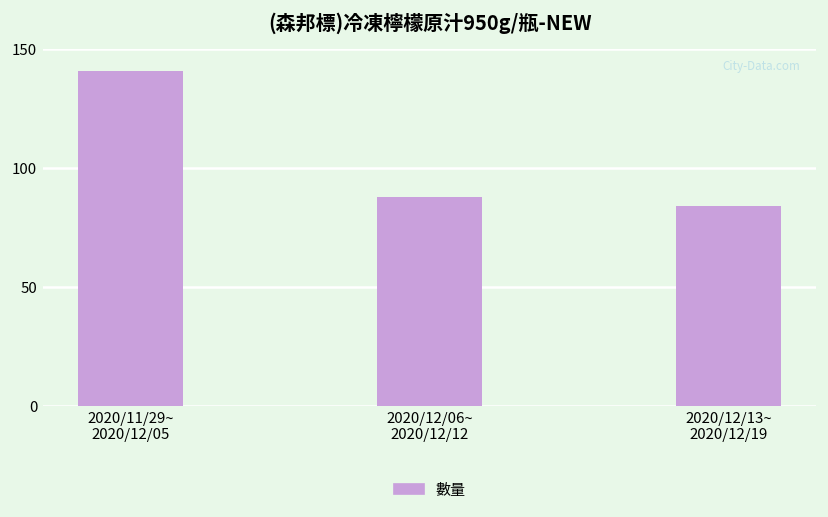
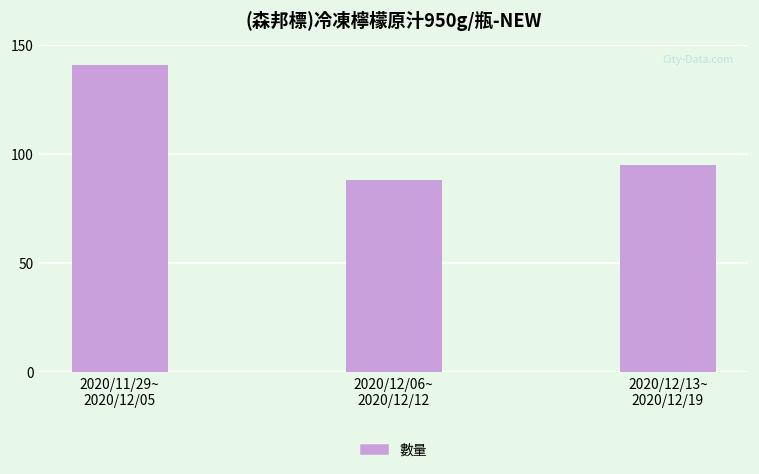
2020/12/13~ 2020/12/19: 84 -> 95
